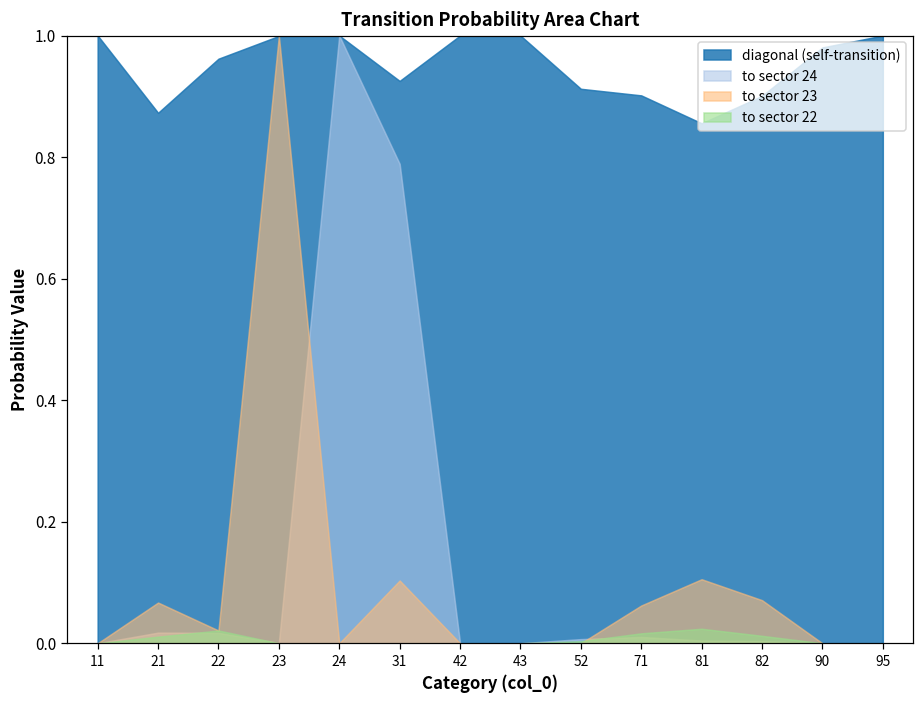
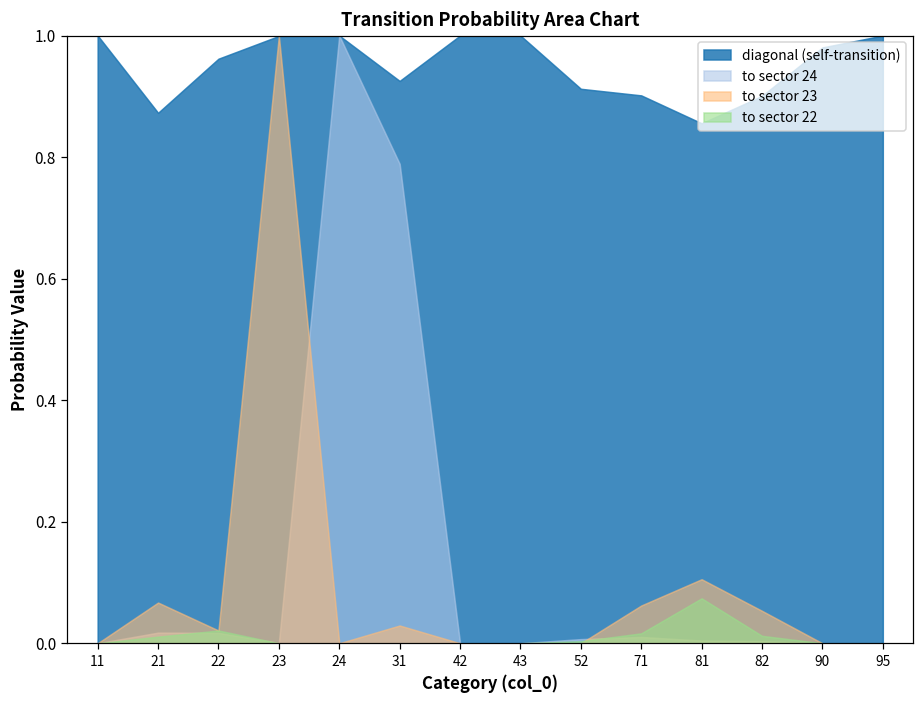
to sector 23, 31: 0.10 -> 0.03
to sector 22, 81: 0.02 -> 0.07
to sector 23, 82: 0.07 -> 0.05
